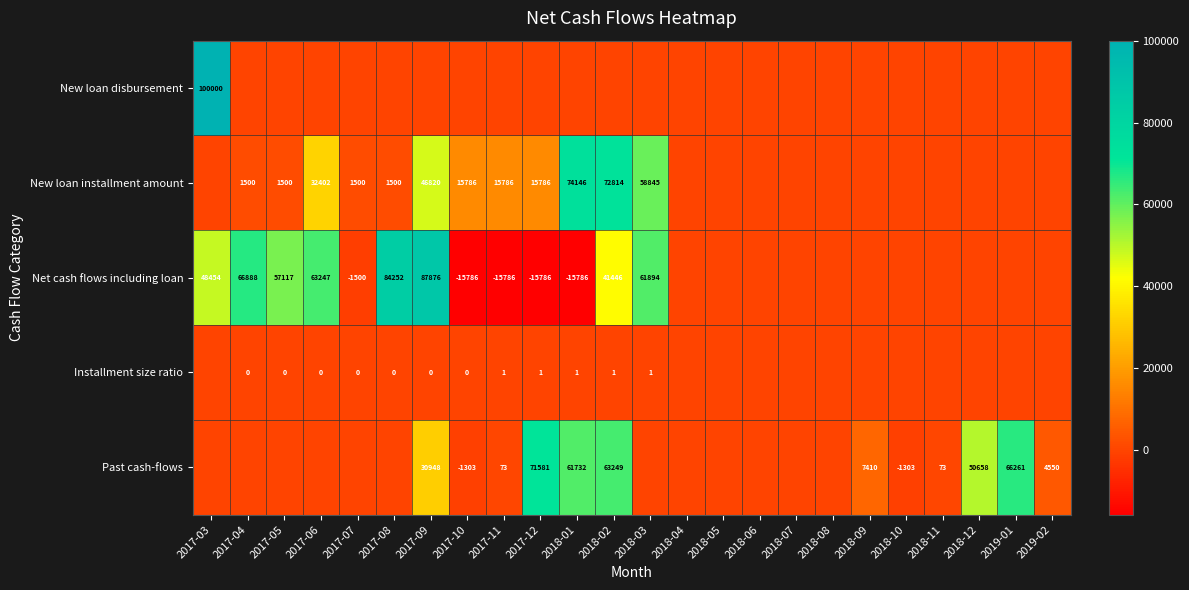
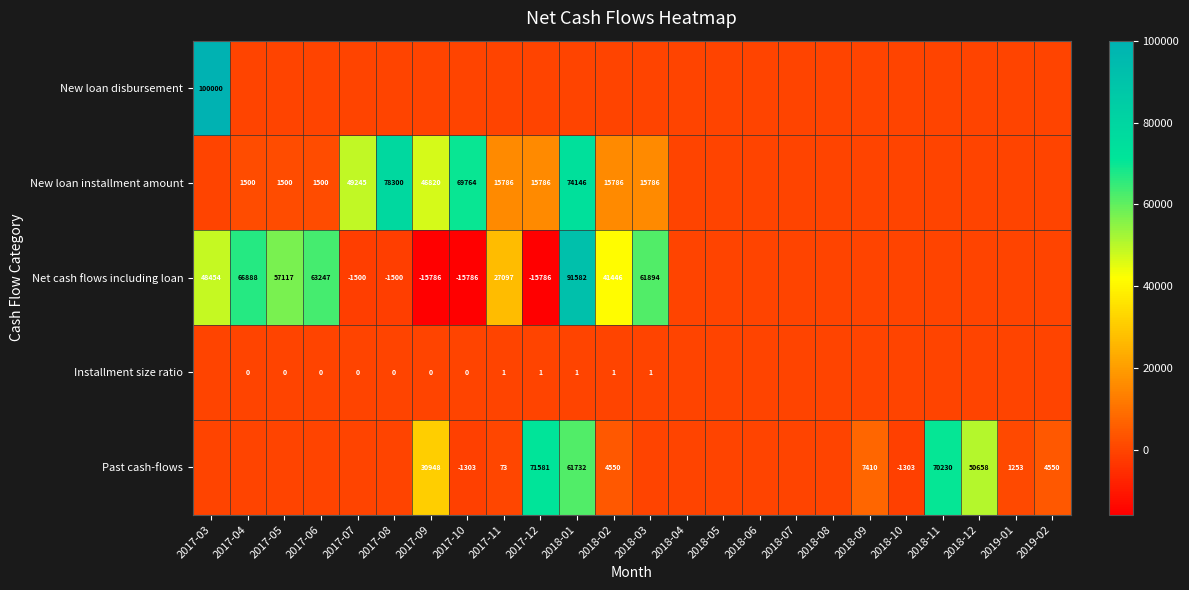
New loan installment amount, 2017-06: 32402 -> 1500
New loan installment amount, 2017-07: 1500 -> 49245
New loan installment amount, 2017-08: 1500 -> 78300
New loan installment amount, 2017-10: 15786 -> 69764
New loan installment amount, 2018-02: 72814 -> 15786
New loan installment amount, 2018-03: 58845 -> 15786
Net cash flows including loan, 2017-08: 84252 -> -1500
Net cash flows including loan, 2017-09: 87876 -> -15786
Net cash flows including loan, 2017-11: -15786 -> 27097
Net cash flows including loan, 2018-01: -15786 -> 91582
Past cash-flows, 2018-02: 63249 -> 4550
Past cash-flows, 2018-11: 73 -> 70230
Past cash-flows, 2019-01: 66261 -> 1253
